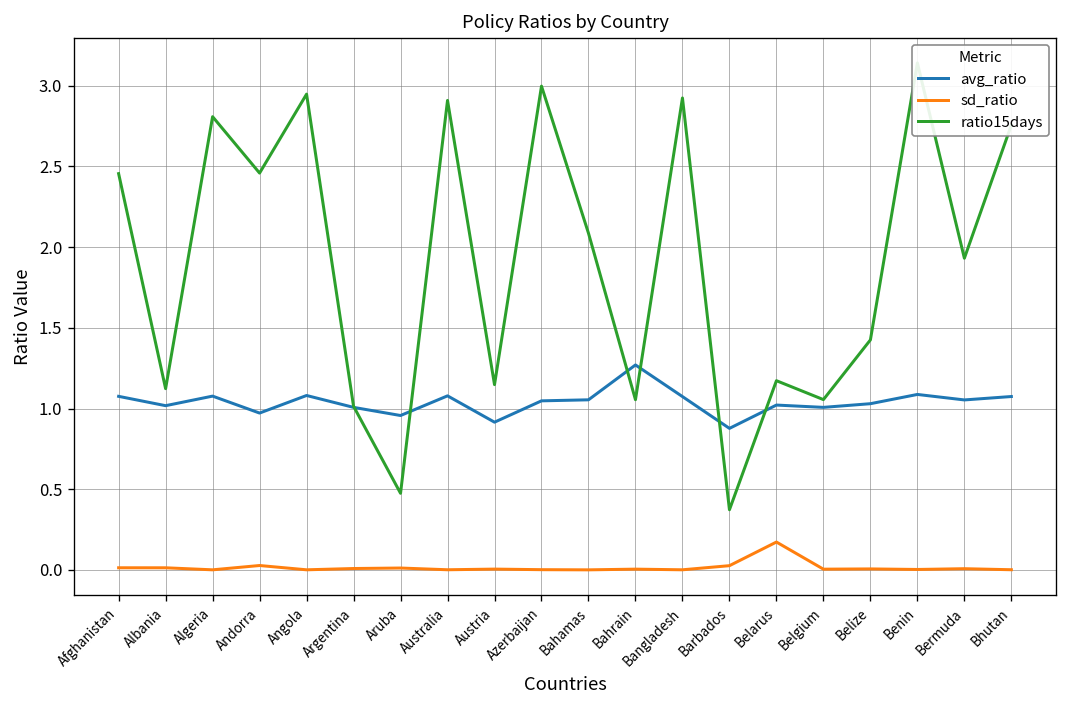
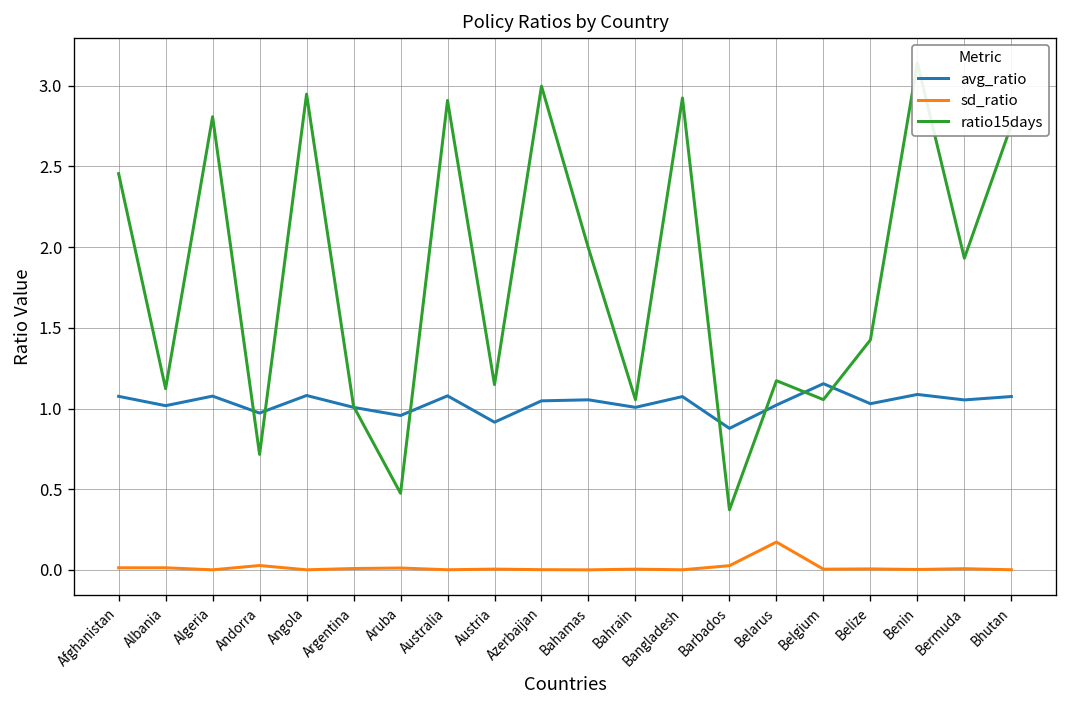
ratio15days, Andorra: 2.46 -> 0.72
ratio15days, Bahamas: 2.09 -> 1.99
avg_ratio, Bahrain: 1.27 -> 1.01
avg_ratio, Belgium: 1.01 -> 1.15
